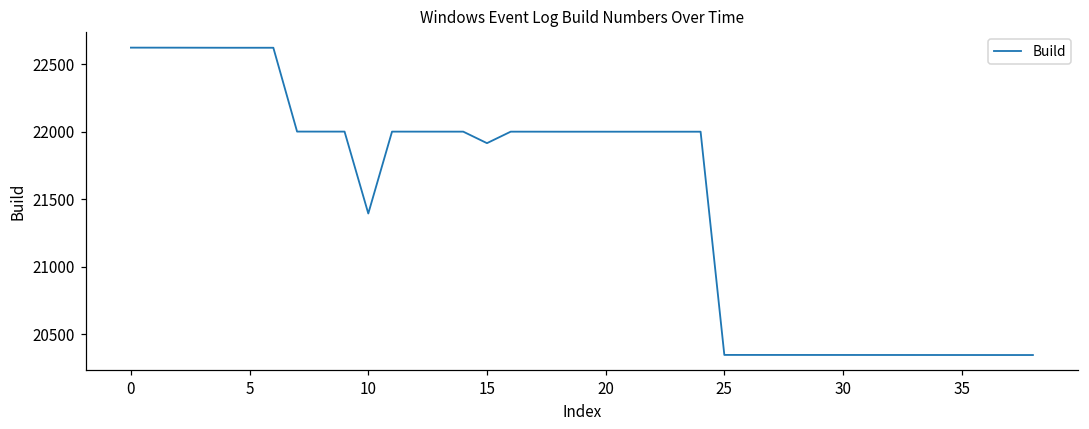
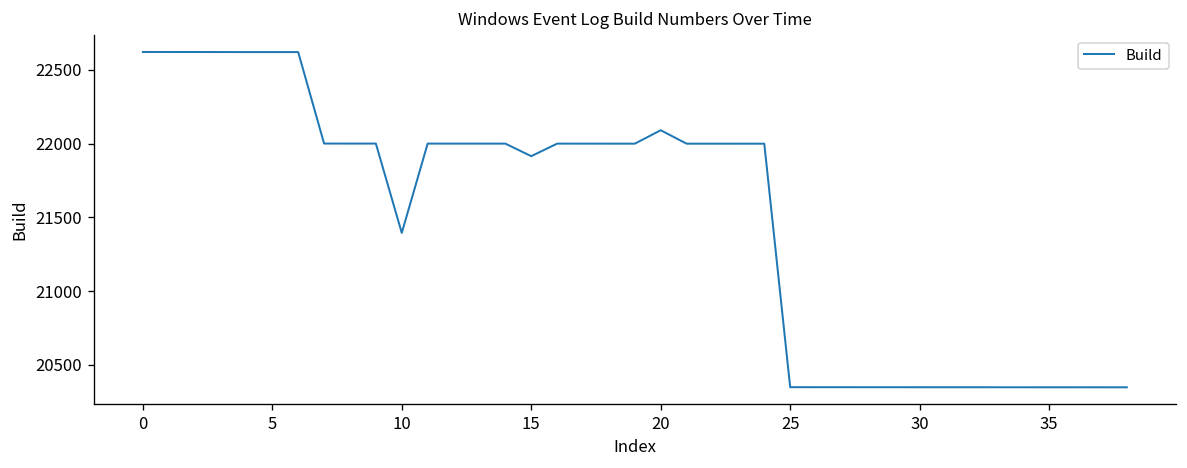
20: 22000 -> 22090
